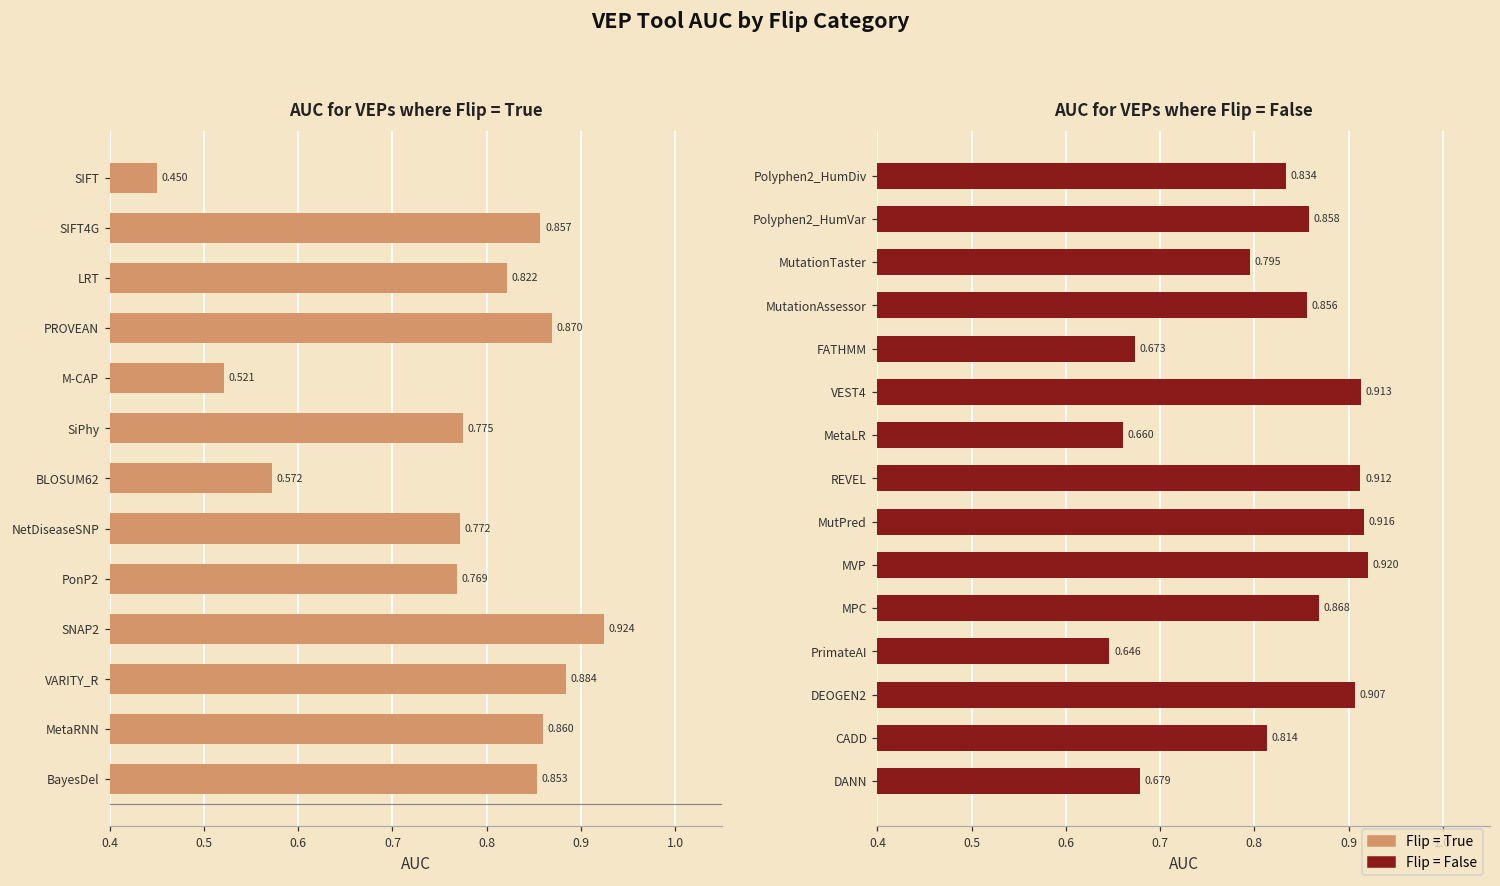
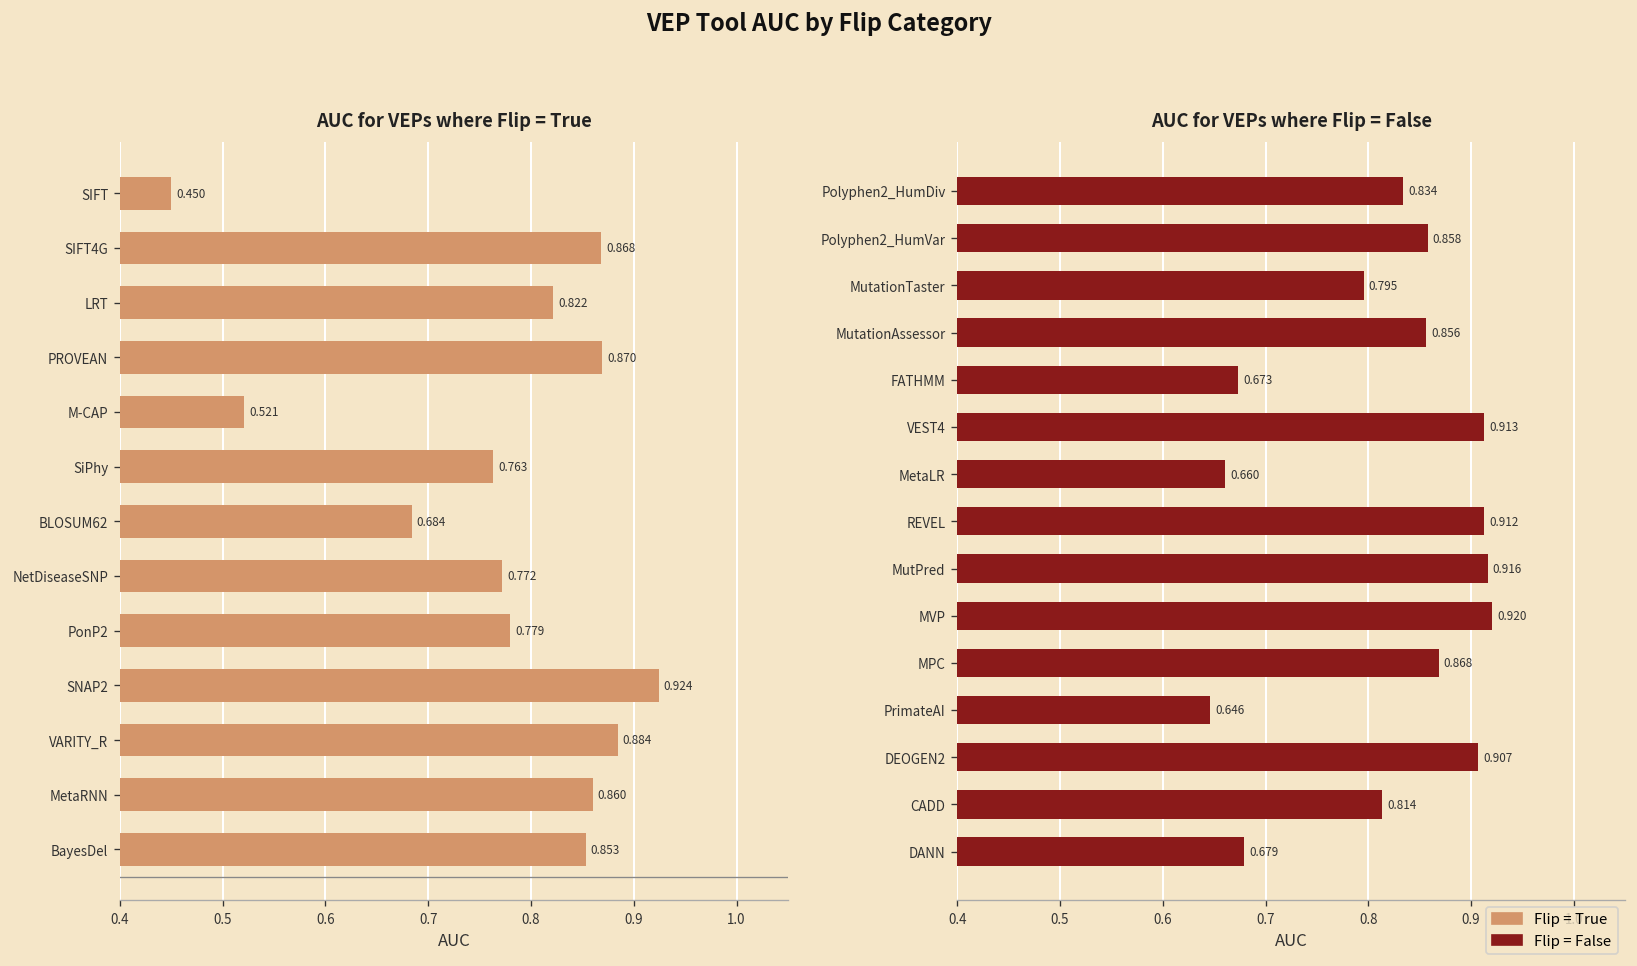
AUC for VEPs where Flip = True, SIFT4G: 0.857 -> 0.868
AUC for VEPs where Flip = True, SiPhy: 0.775 -> 0.763
AUC for VEPs where Flip = True, BLOSUM62: 0.572 -> 0.684
AUC for VEPs where Flip = True, PonP2: 0.769 -> 0.779
